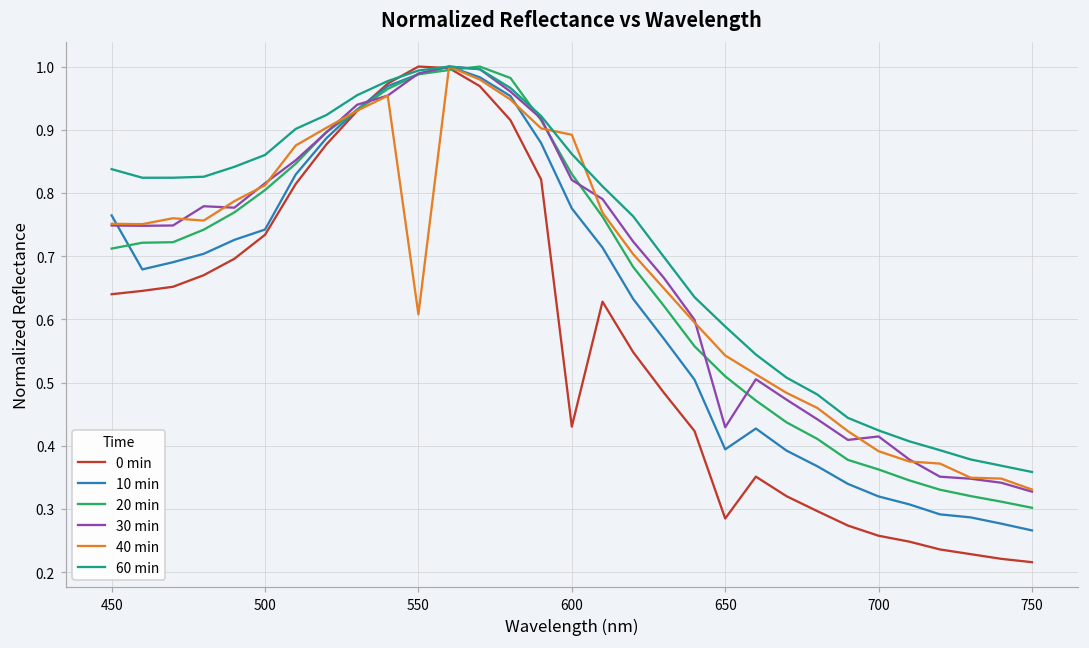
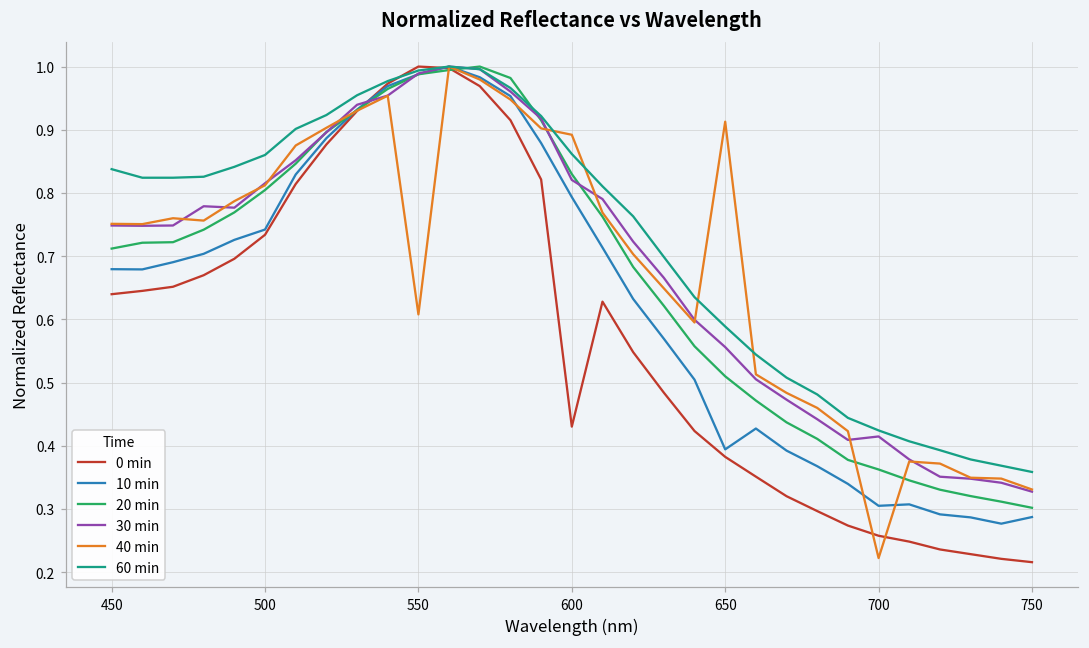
10 min, 450: 0.76 -> 0.68
10 min, 600: 0.78 -> 0.79
0 min, 650: 0.28 -> 0.38
30 min, 650: 0.43 -> 0.56
40 min, 650: 0.54 -> 0.91
10 min, 700: 0.32 -> 0.31
40 min, 700: 0.39 -> 0.22
10 min, 750: 0.27 -> 0.29
